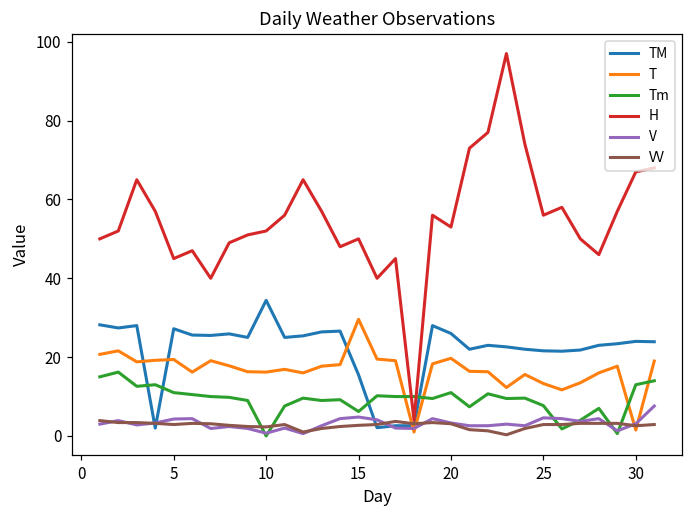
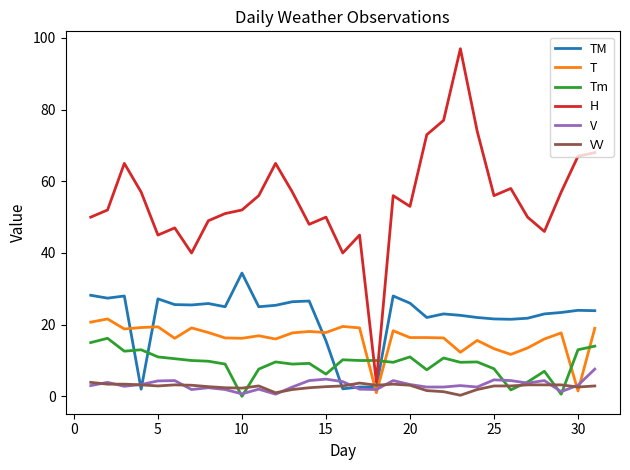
T, 15: 30 -> 18
T, 20: 20 -> 16
